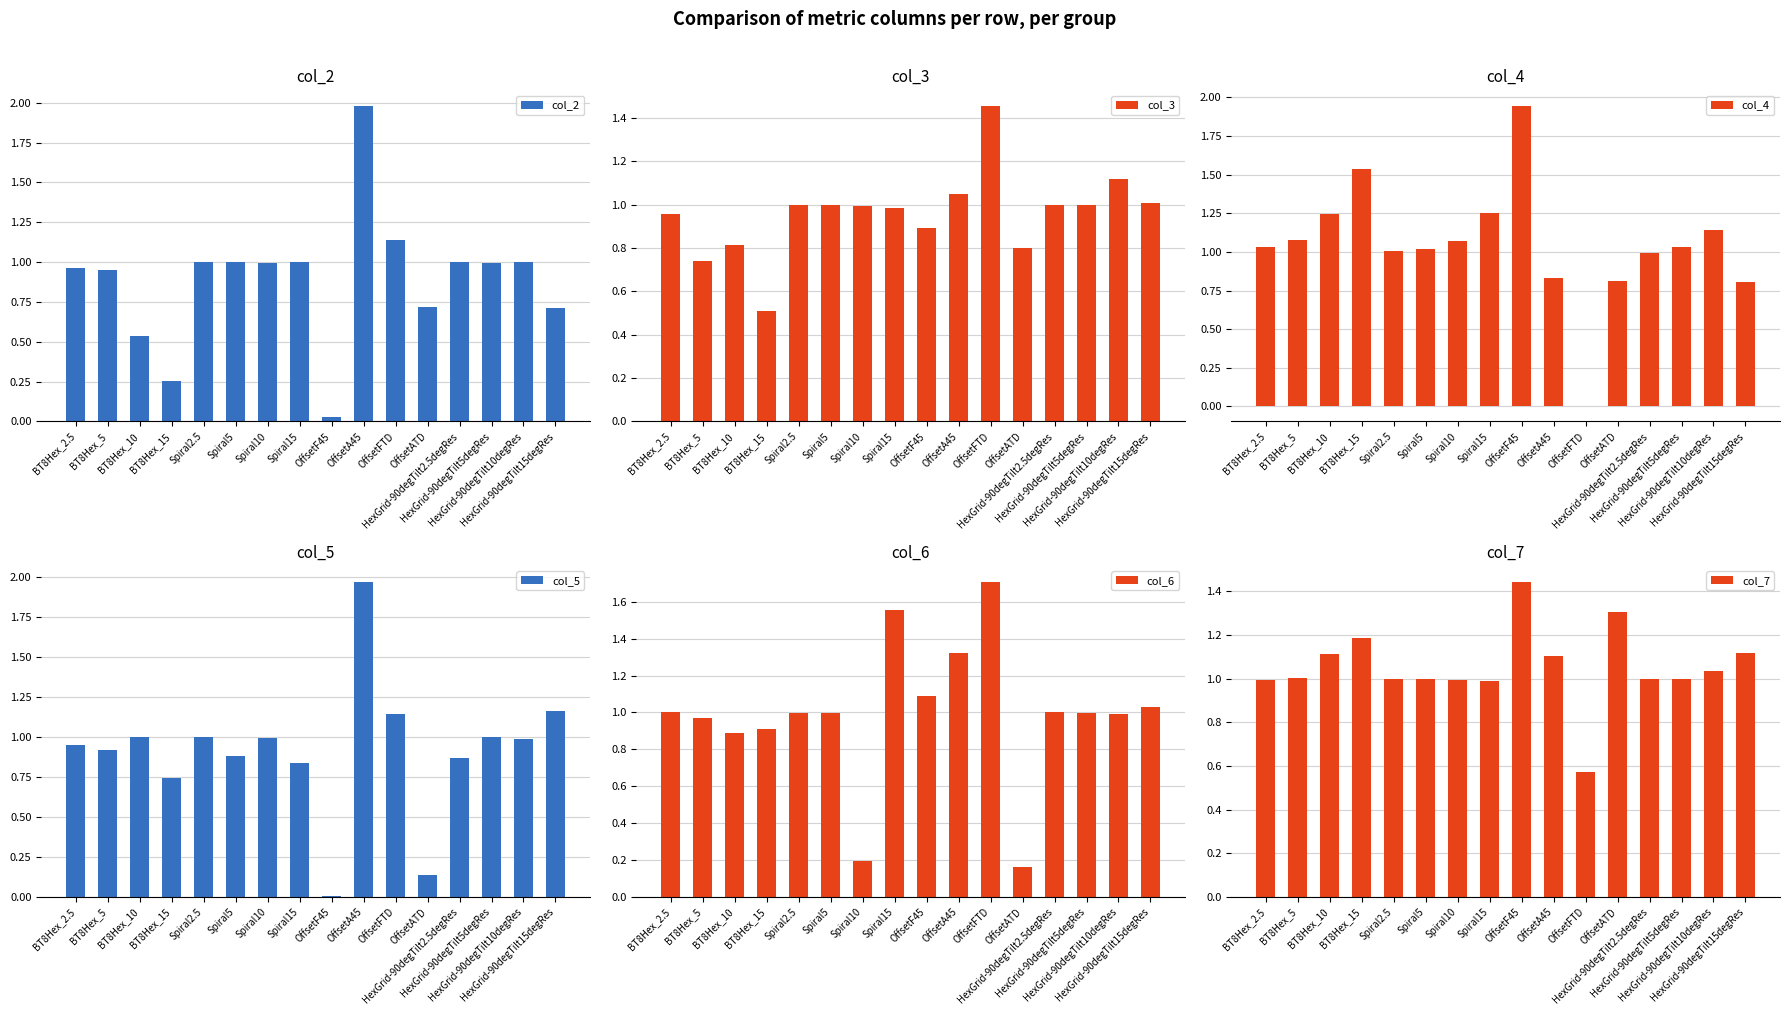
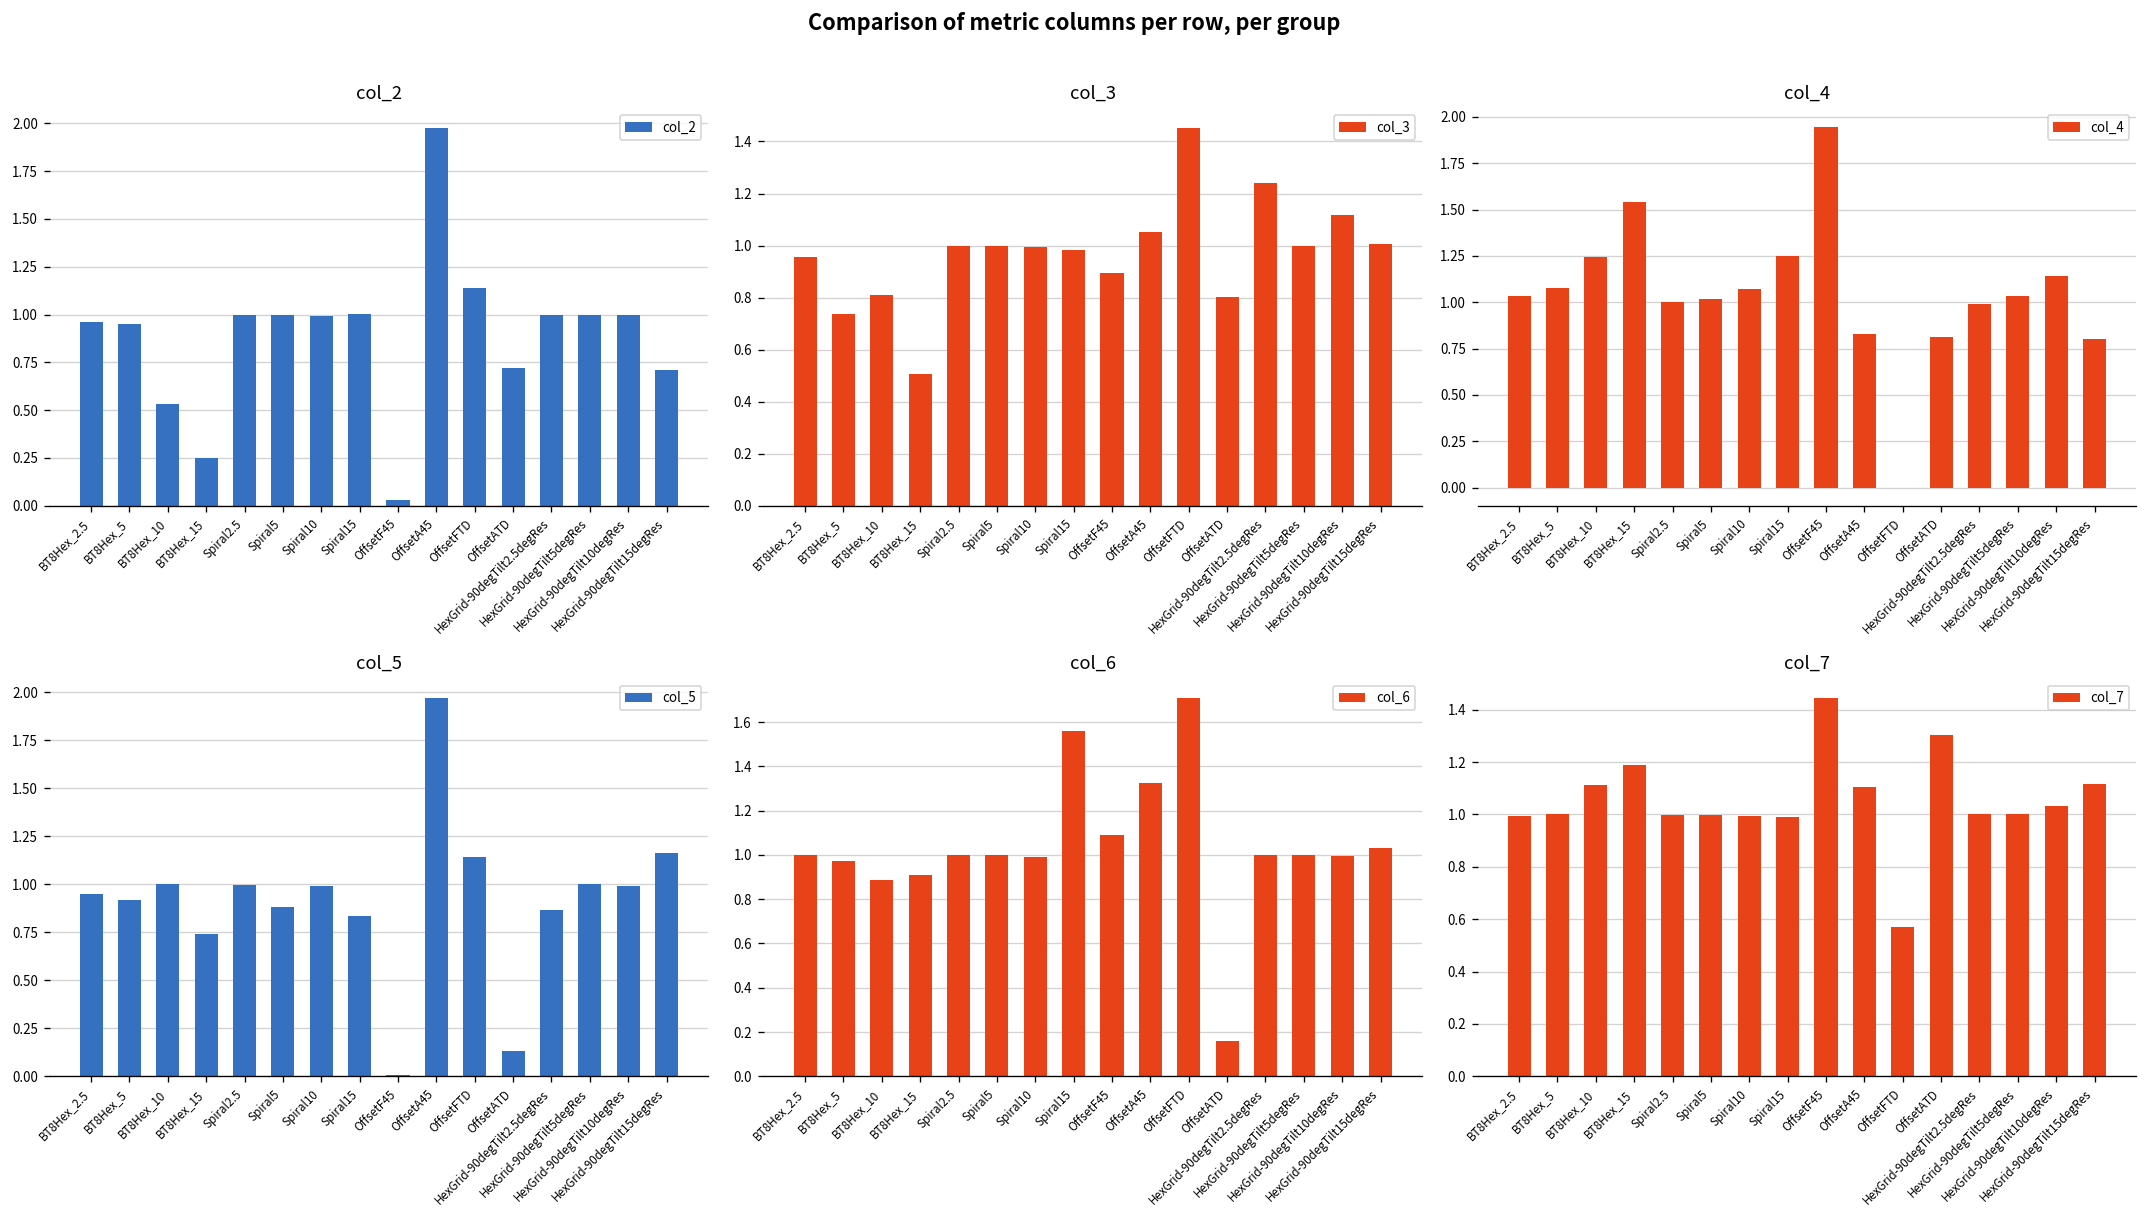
col_3, HexGrid-90degTilt2.5degRes: 1.00 -> 1.24
col_6, Spiral10: 0.19 -> 0.99
